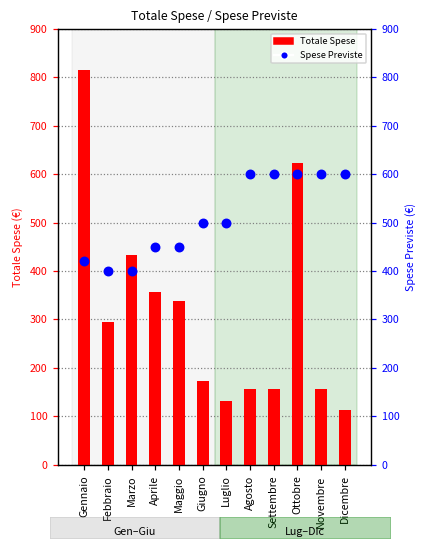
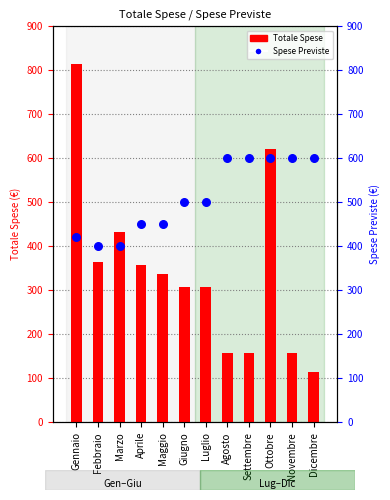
Totale Spese, Febbraio: 300 -> 370
Totale Spese, Giugno: 170 -> 310
Totale Spese, Luglio: 130 -> 310
